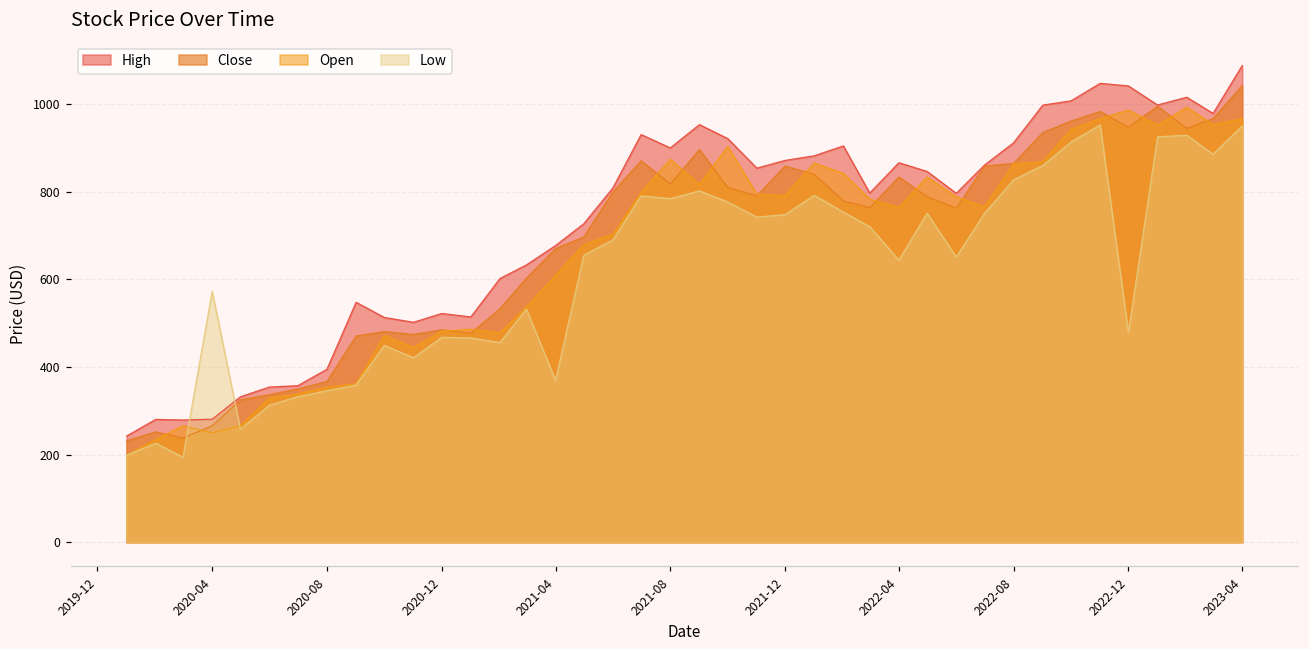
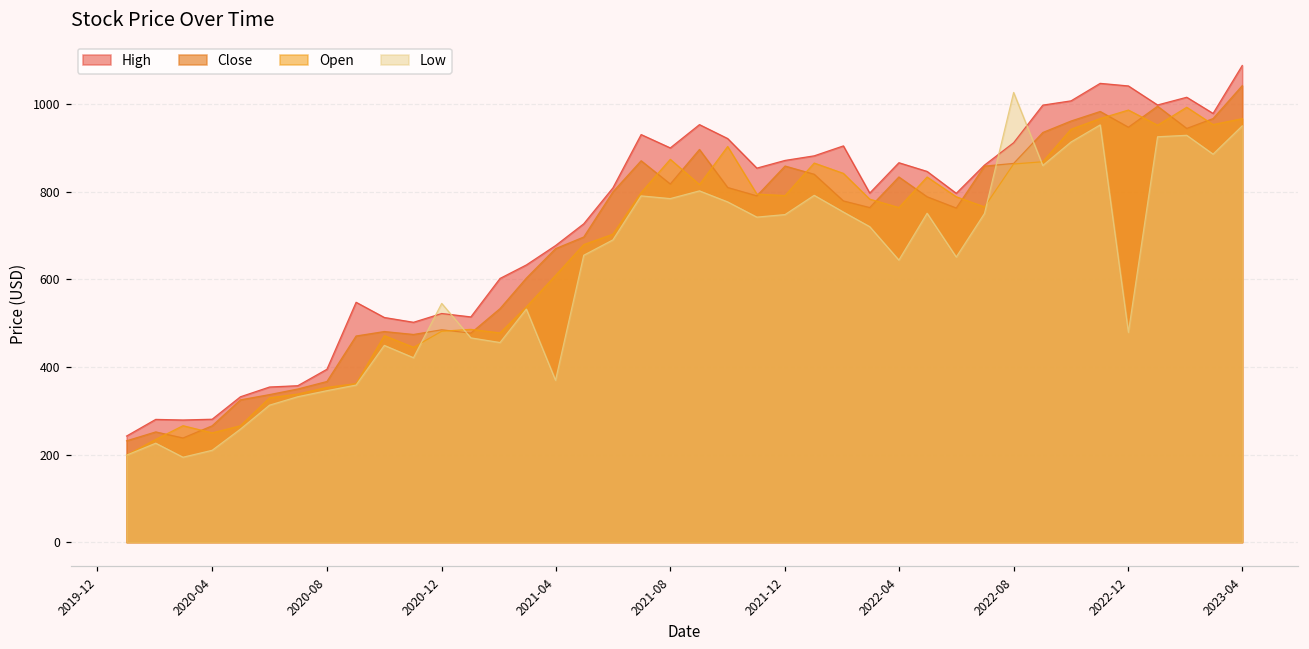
Low, 2020-04: 570 -> 210
Low, 2020-12: 470 -> 540
Low, 2022-08: 830 -> 1030
